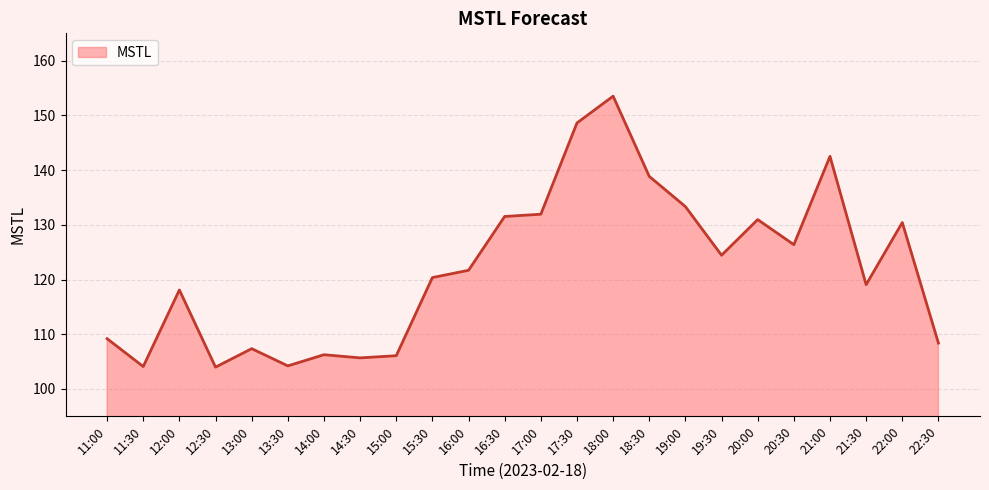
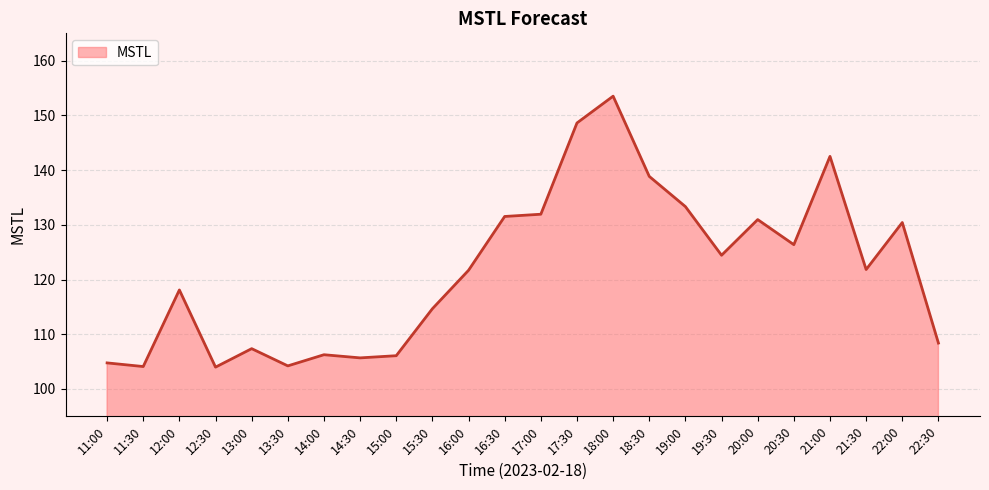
11:00: 109 -> 105
15:30: 120 -> 115
21:30: 119 -> 122
